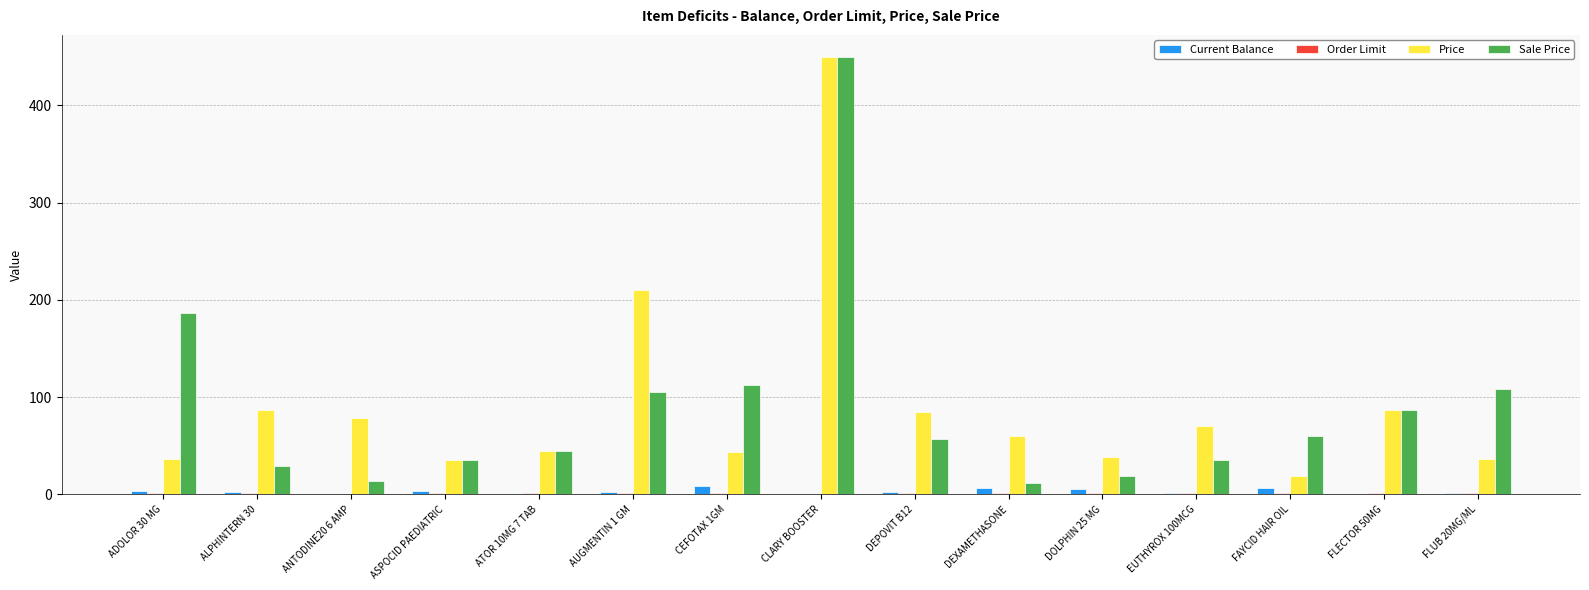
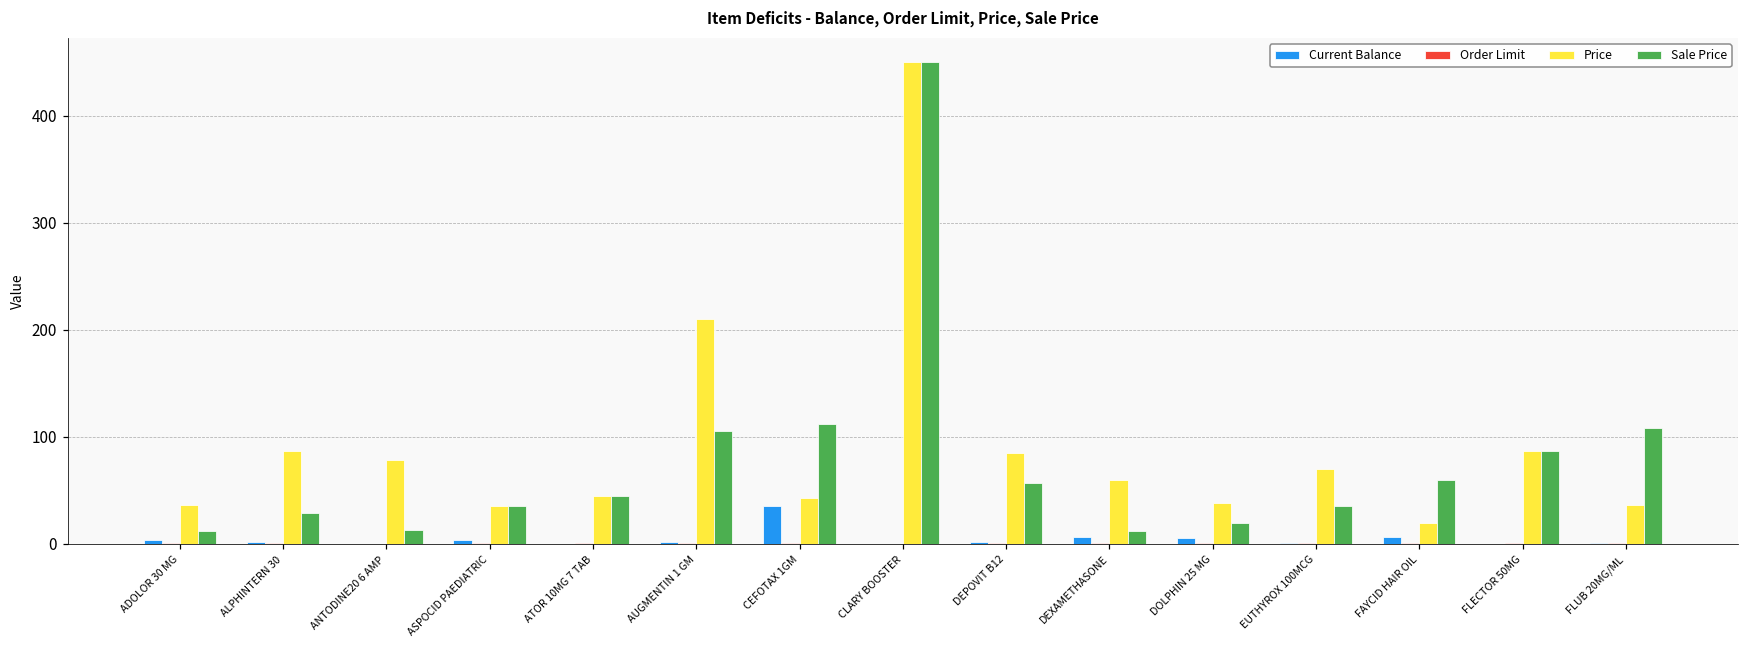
Sale Price, ADOLOR 30 MG: 190 -> 10
Current Balance, CEFOTAX 1GM: 10 -> 40
